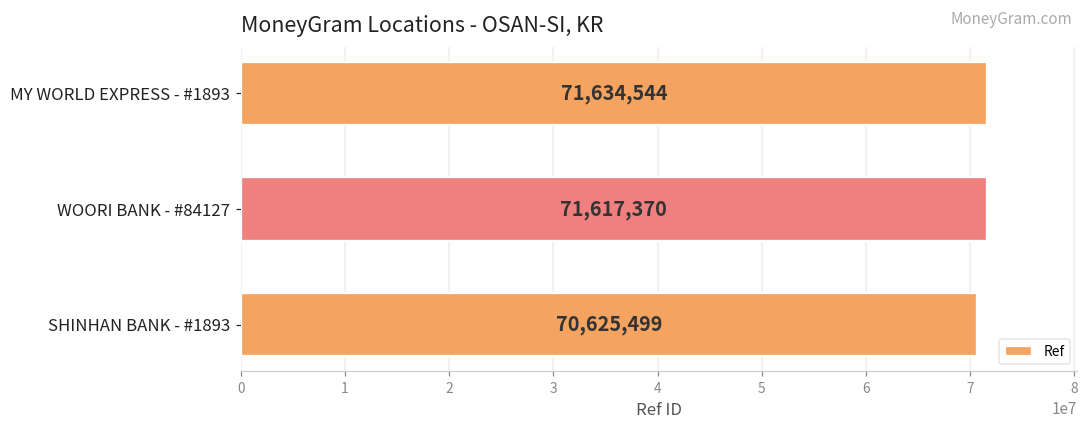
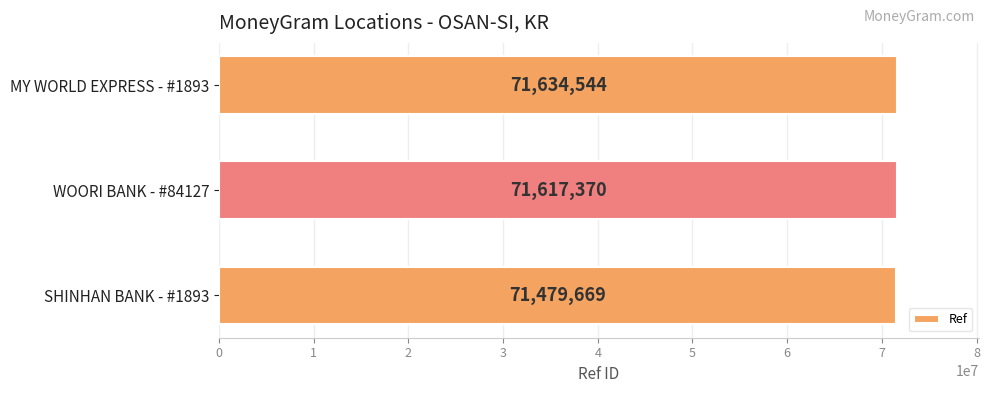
SHINHAN BANK - #1893: 70,625,499 -> 71,479,669
